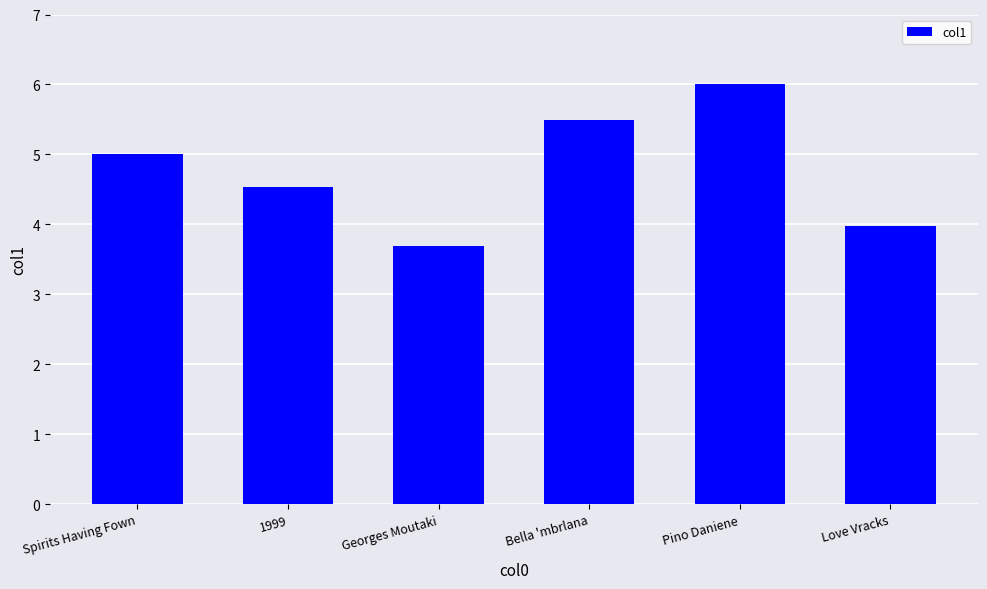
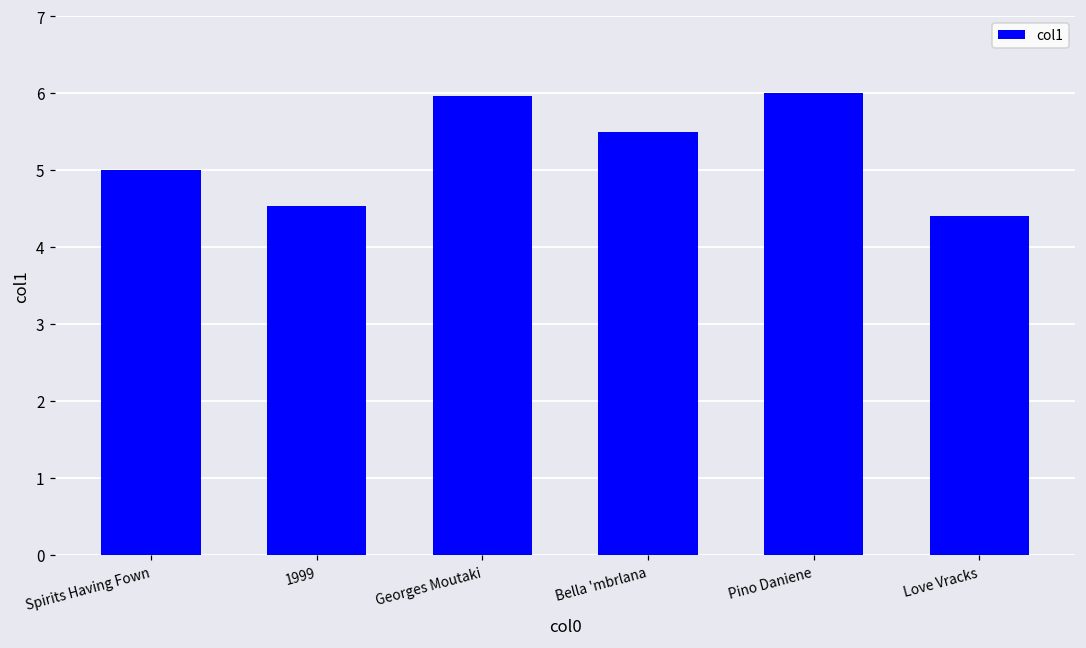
Georges Moutaki: 3.7 -> 6.0
Love Vracks: 4.0 -> 4.4
